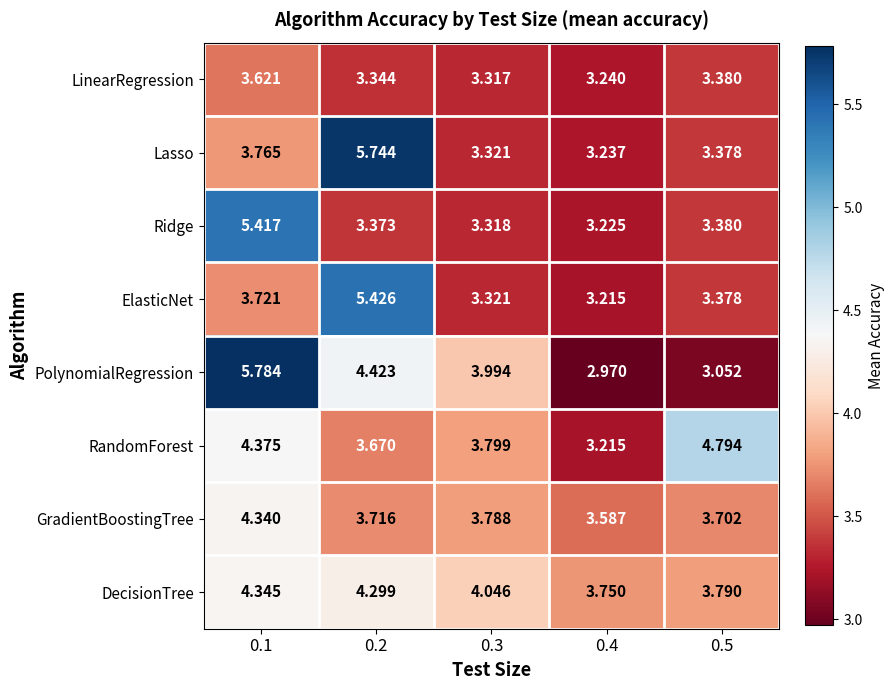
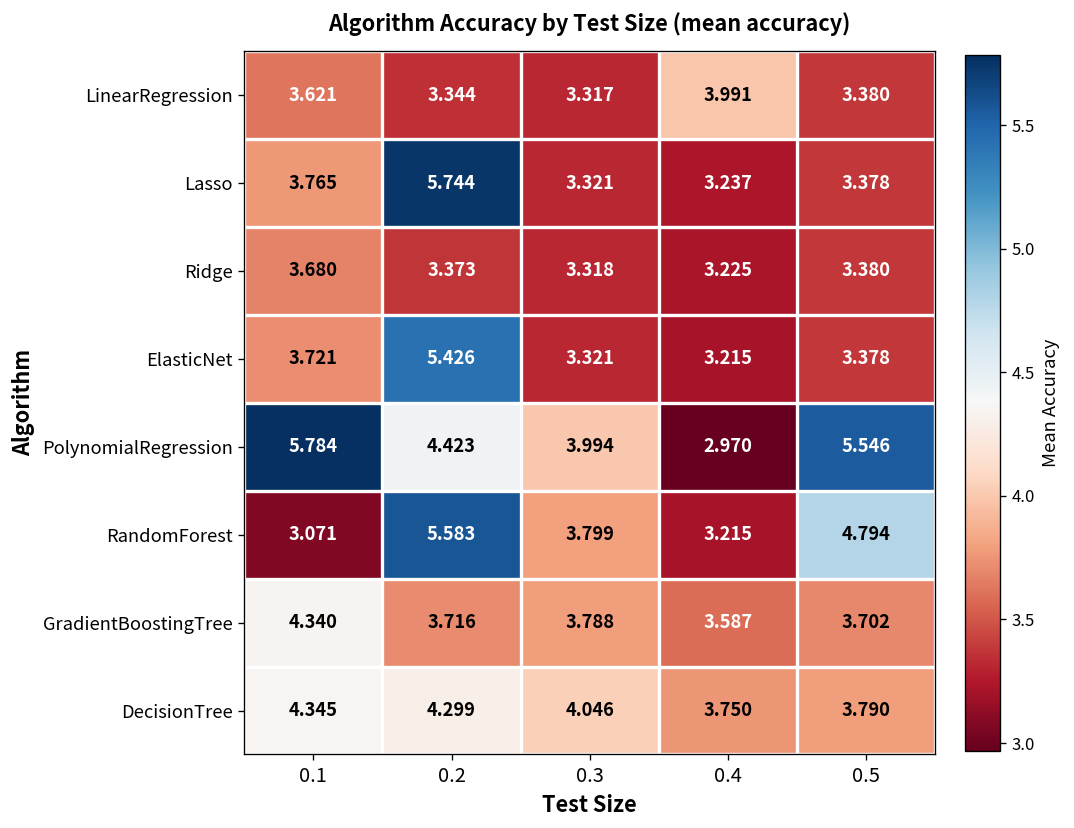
LinearRegression, 0.4: 3.240 -> 3.991
Ridge, 0.1: 5.417 -> 3.680
PolynomialRegression, 0.5: 3.052 -> 5.546
RandomForest, 0.1: 4.375 -> 3.071
RandomForest, 0.2: 3.670 -> 5.583
